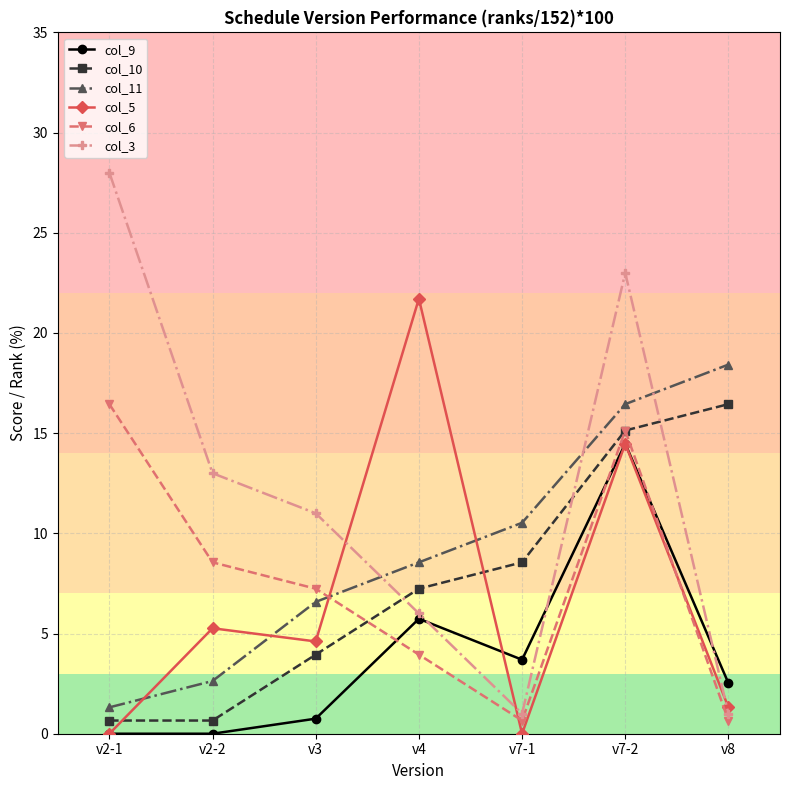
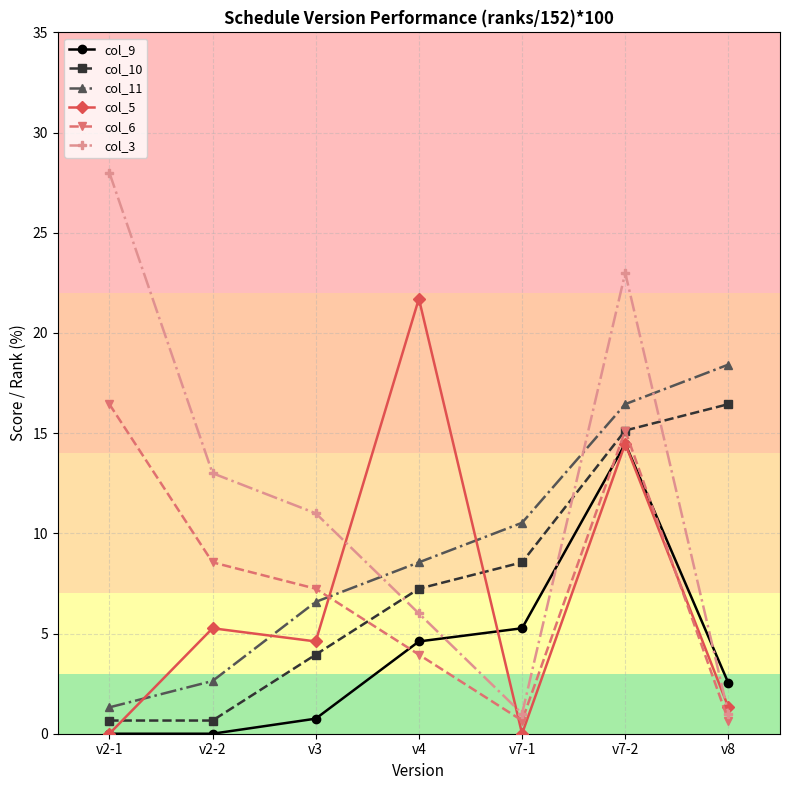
col_9, v4: 5.7 -> 4.6
col_9, v7-1: 3.7 -> 5.3
